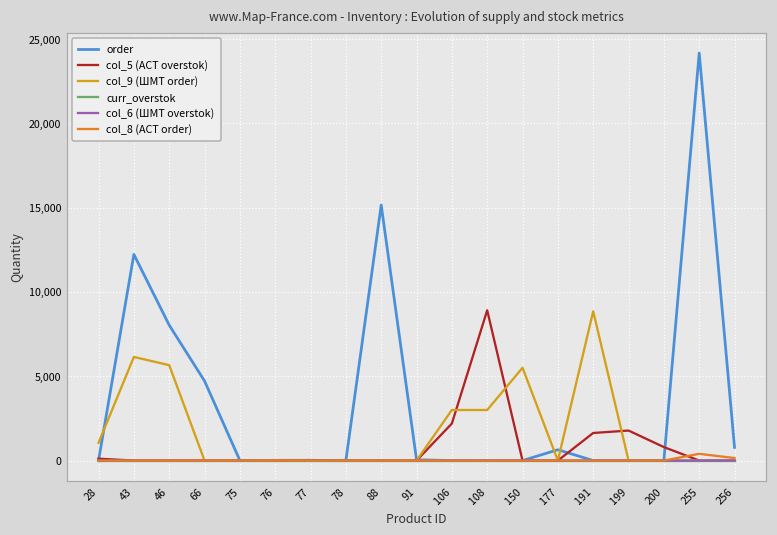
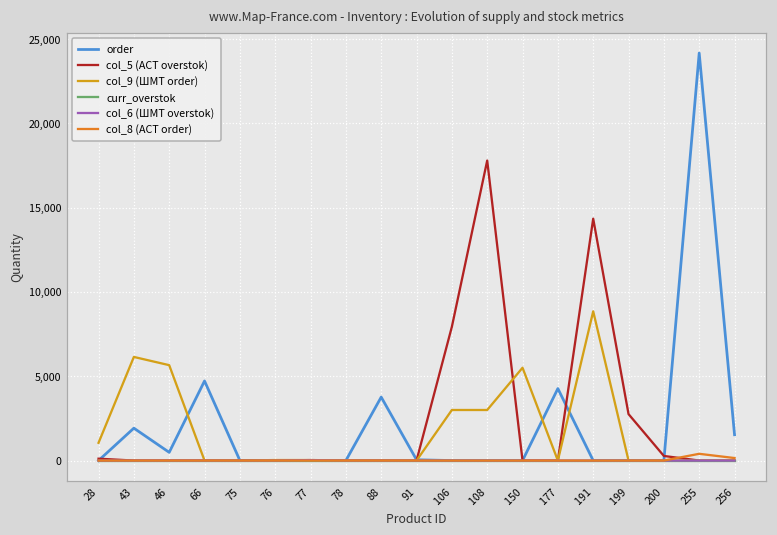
order, 43: 12,200 -> 1,900
order, 46: 8,000 -> 500
order, 88: 15,200 -> 3,800
col_5 (АСТ overstok), 106: 2,200 -> 7,900
col_5 (АСТ overstok), 108: 8,900 -> 17,800
order, 177: 600 -> 4,300
col_5 (АСТ overstok), 191: 1,600 -> 14,400
col_5 (АСТ overstok), 199: 1,800 -> 2,800
col_5 (АСТ overstok), 200: 800 -> 300
order, 256: 800 -> 1,500
